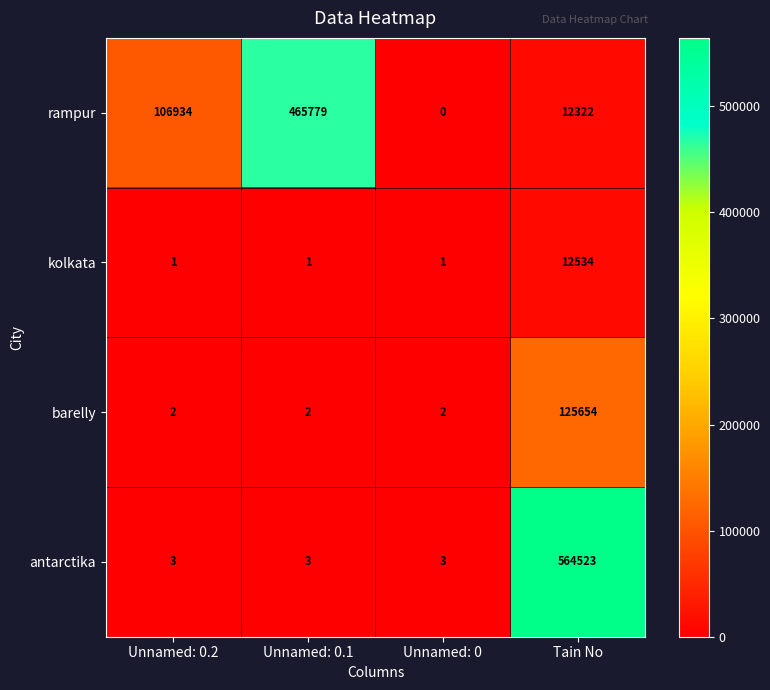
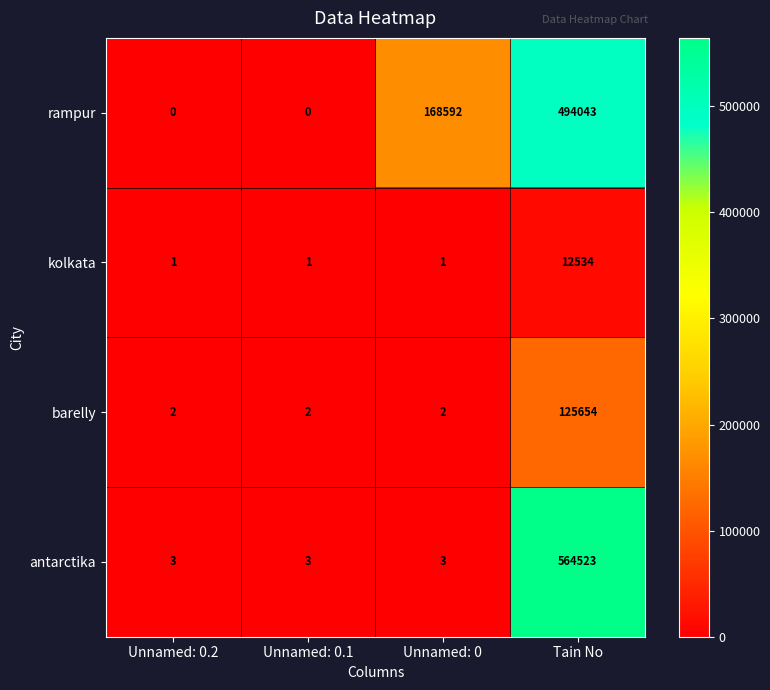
rampur, Unnamed: 0.2: 106934 -> 0
rampur, Unnamed: 0.1: 465779 -> 0
rampur, Unnamed: 0: 0 -> 168592
rampur, Tain No: 12322 -> 494043
